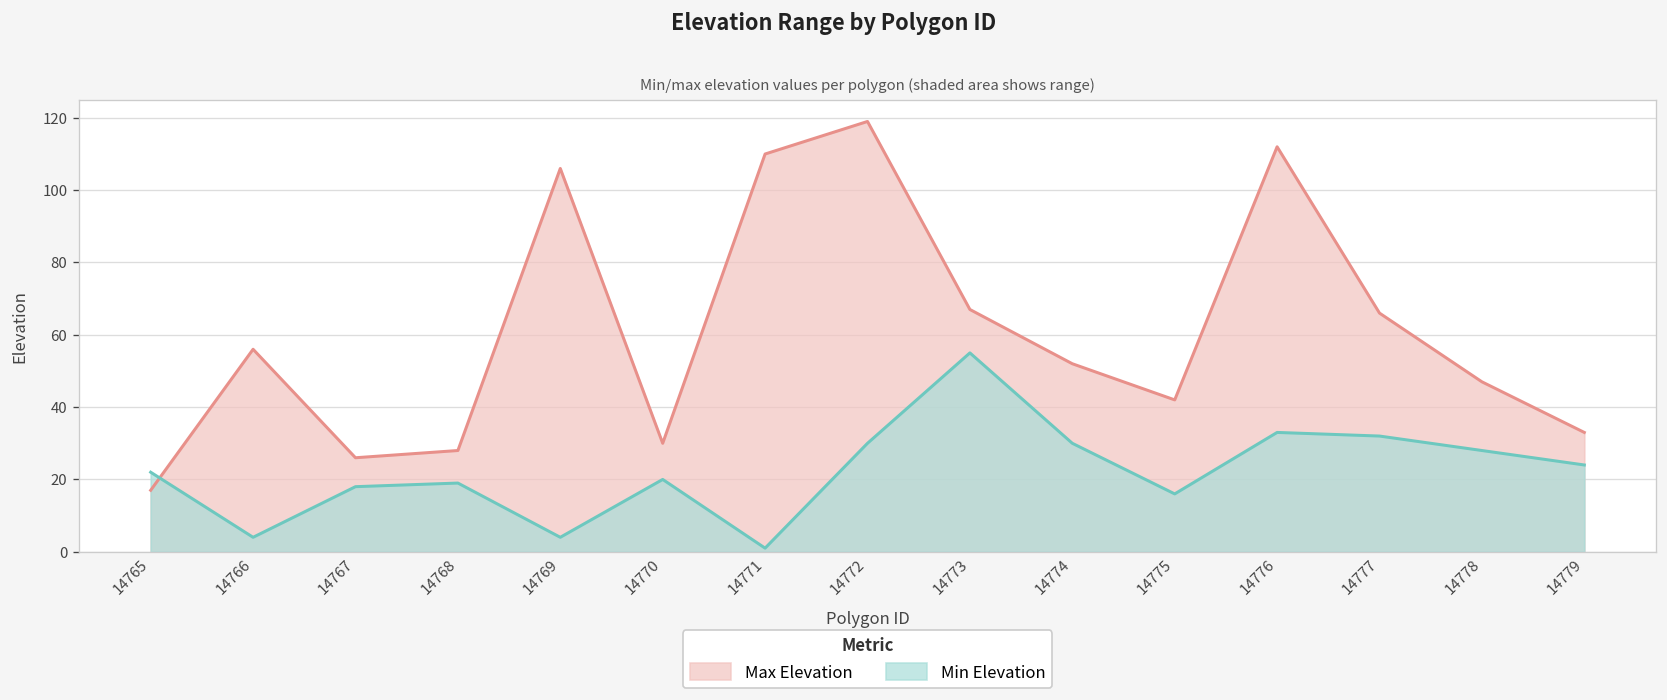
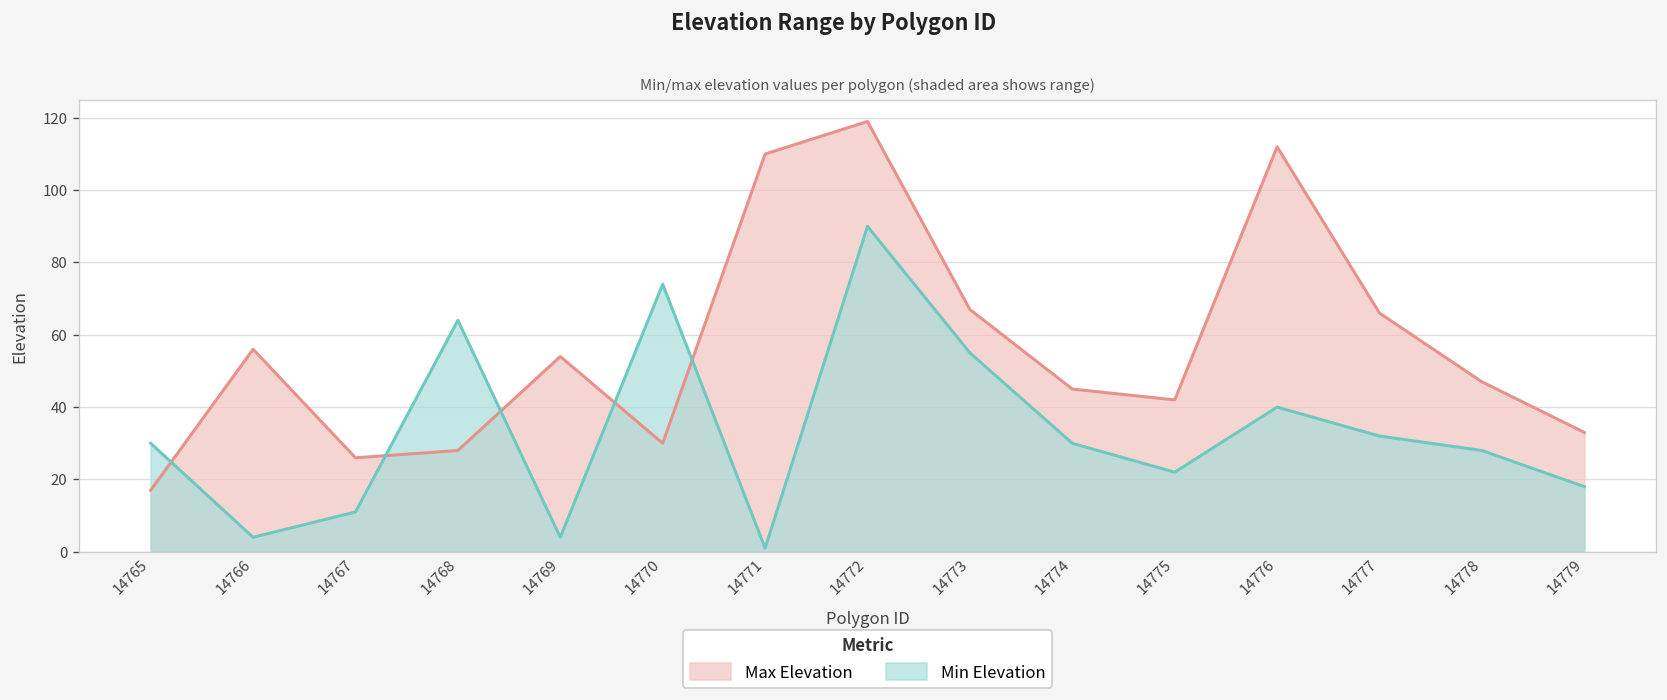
Min Elevation, 14765: 22 -> 30
Min Elevation, 14767: 18 -> 11
Min Elevation, 14768: 19 -> 64
Max Elevation, 14769: 106 -> 54
Min Elevation, 14770: 20 -> 74
Min Elevation, 14772: 30 -> 90
Max Elevation, 14774: 52 -> 45
Min Elevation, 14775: 16 -> 22
Min Elevation, 14776: 33 -> 40
Min Elevation, 14779: 24 -> 18
